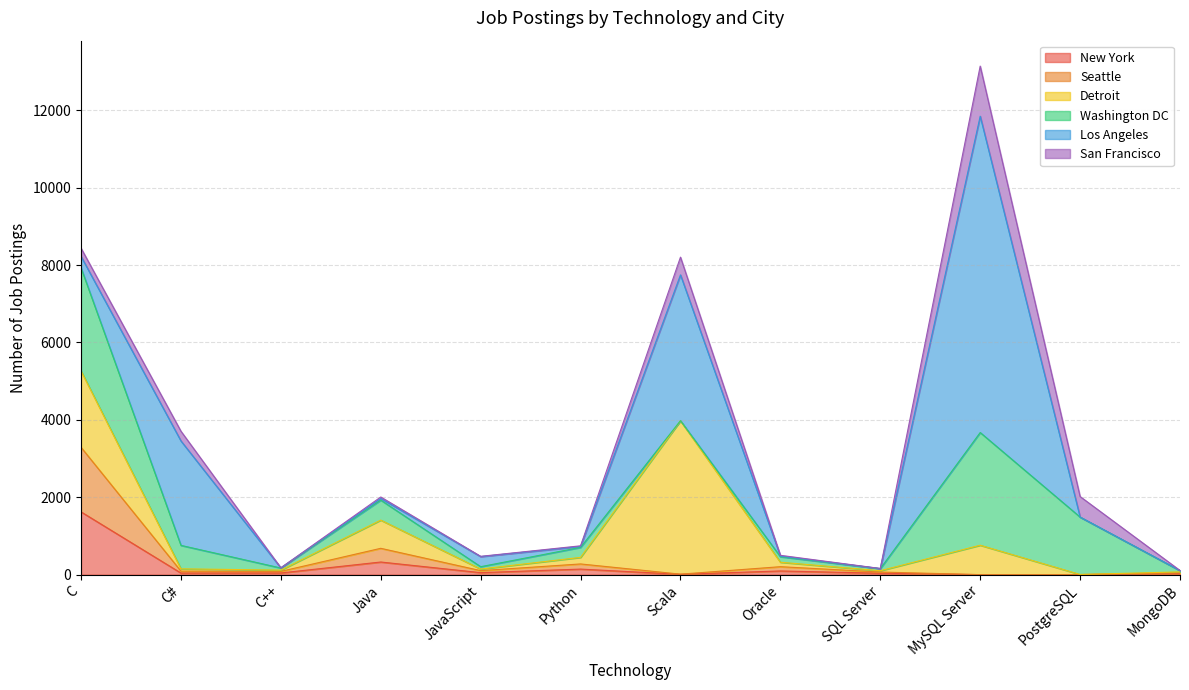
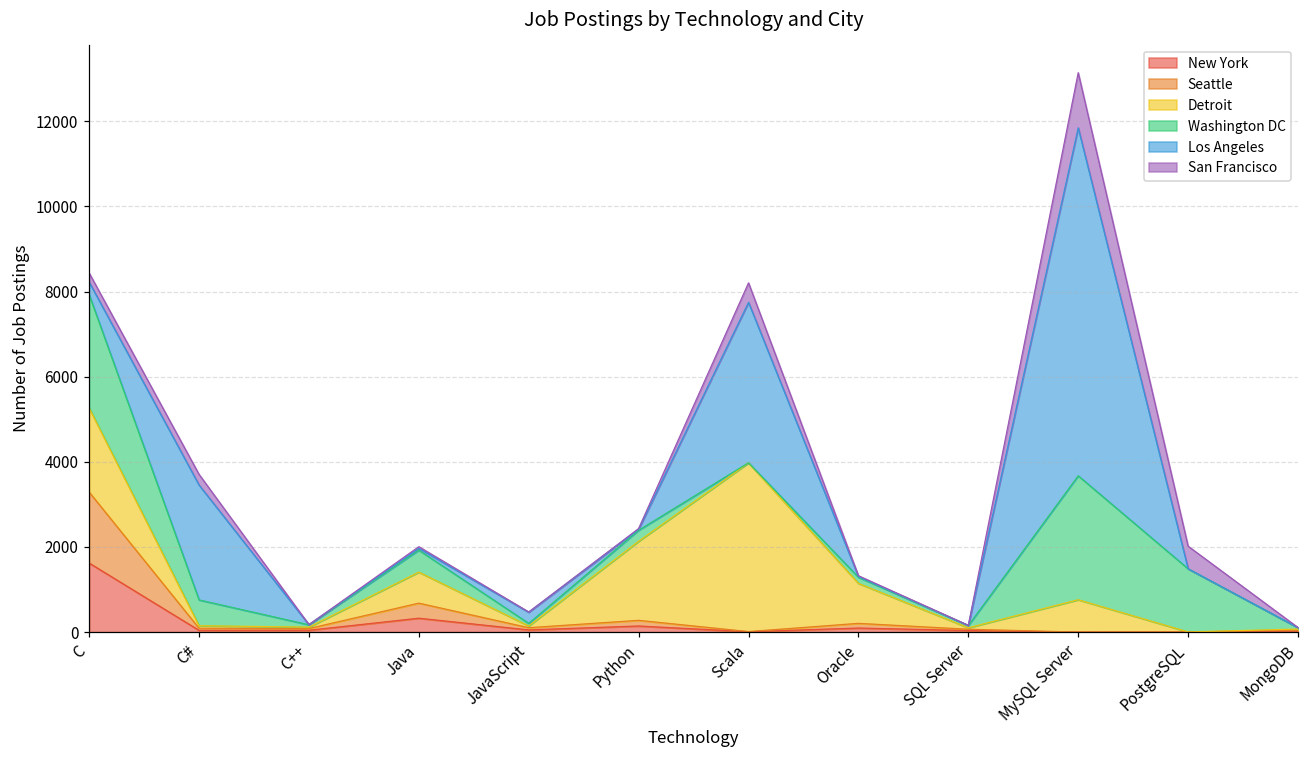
Detroit, Python: 200 -> 1900
Detroit, Oracle: 100 -> 900
